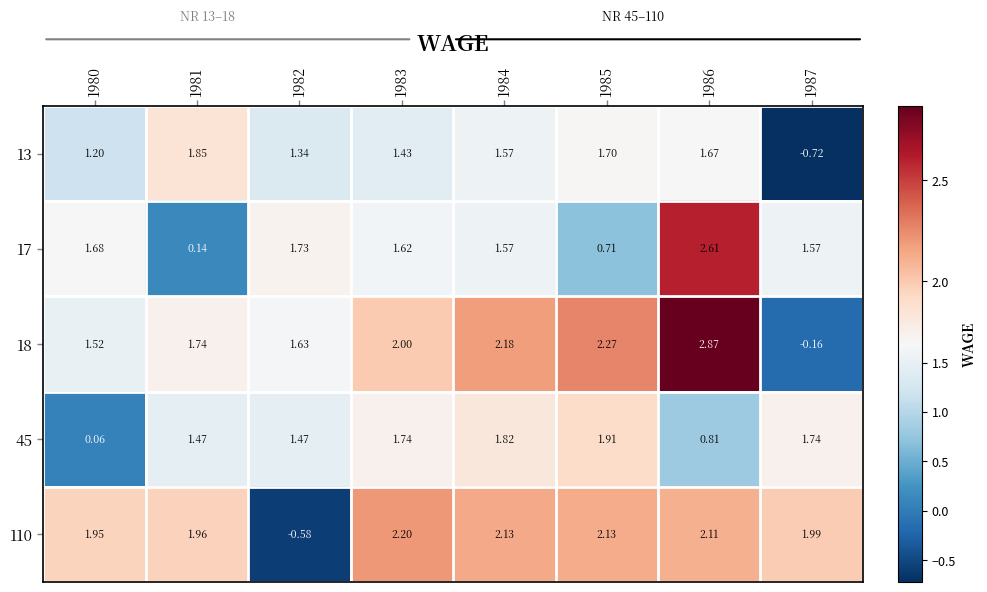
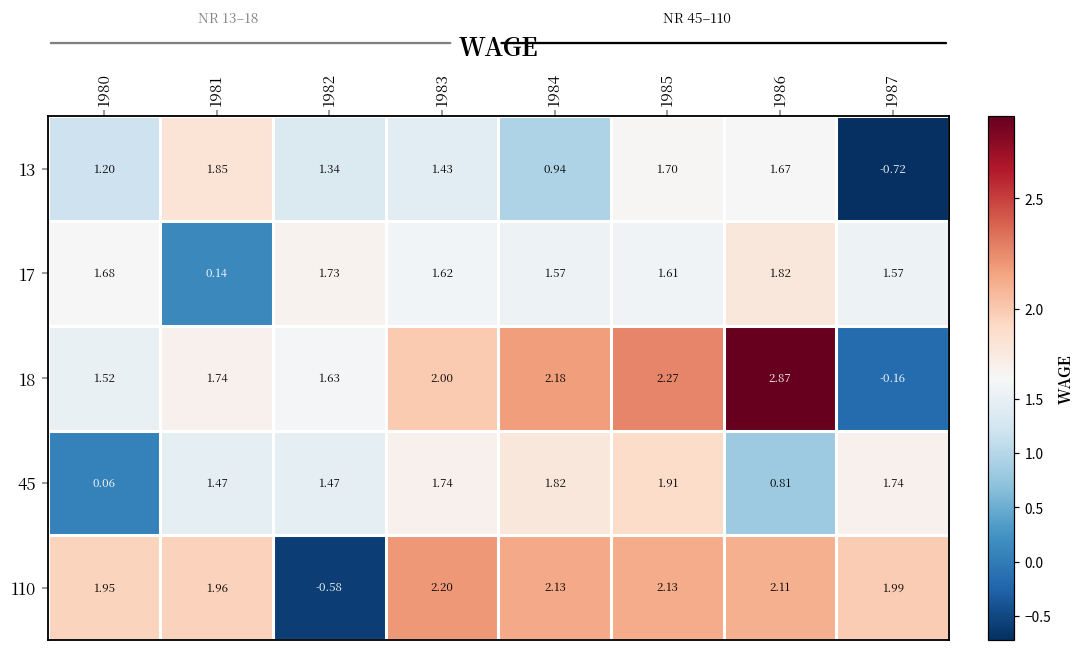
13, 1984: 1.57 -> 0.94
17, 1985: 0.71 -> 1.61
17, 1986: 2.61 -> 1.82
